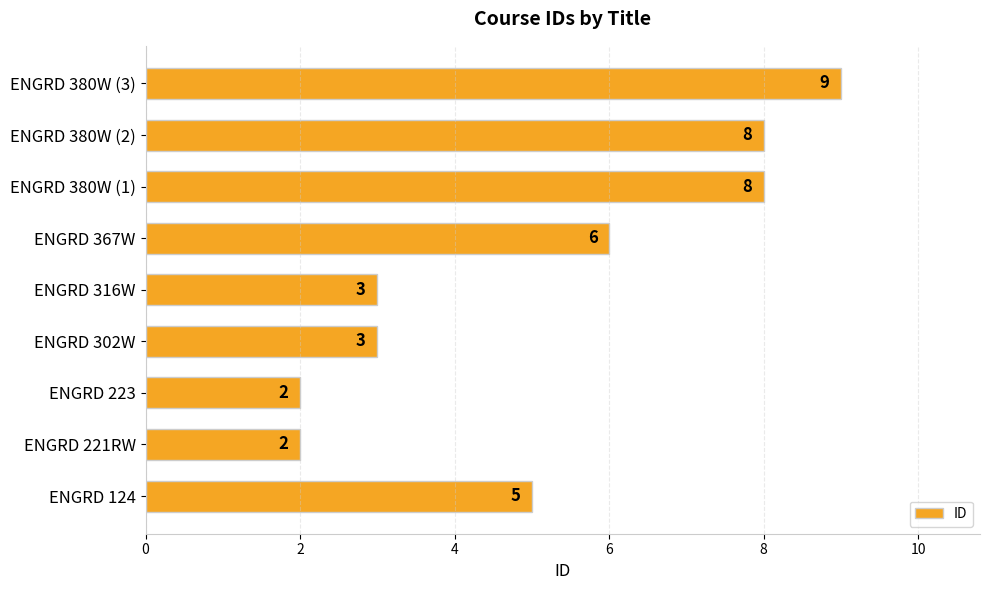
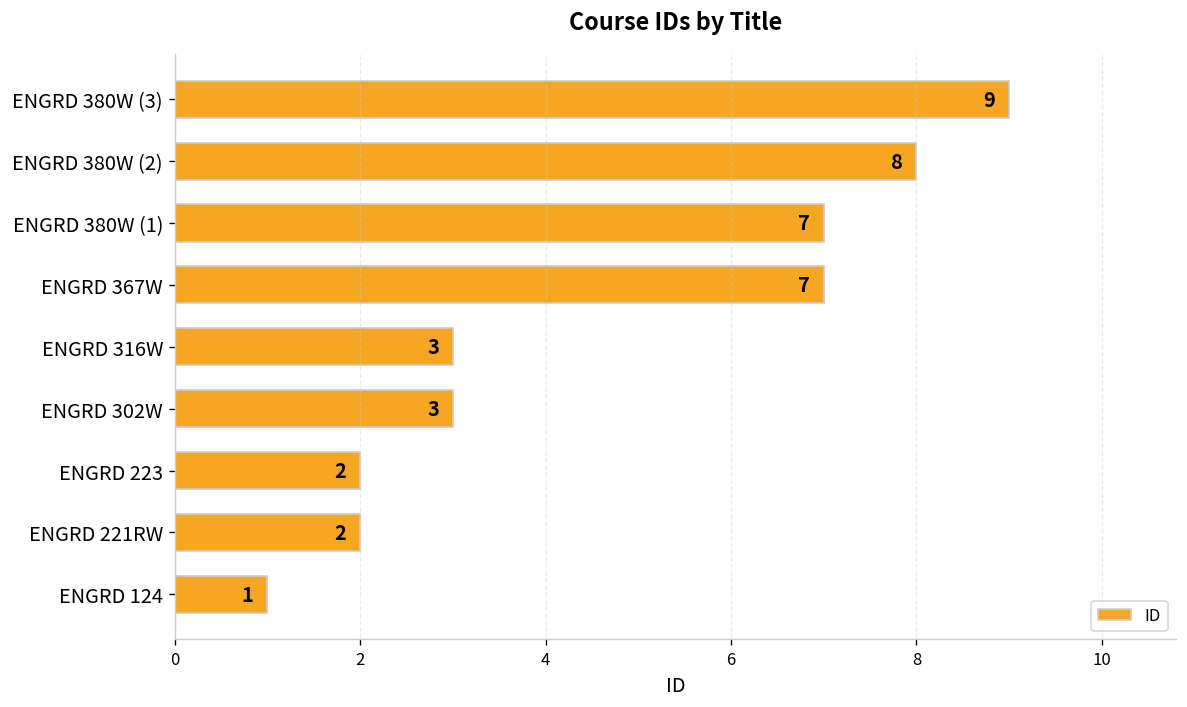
ENGRD 380W (1): 8 -> 7
ENGRD 367W: 6 -> 7
ENGRD 124: 5 -> 1
